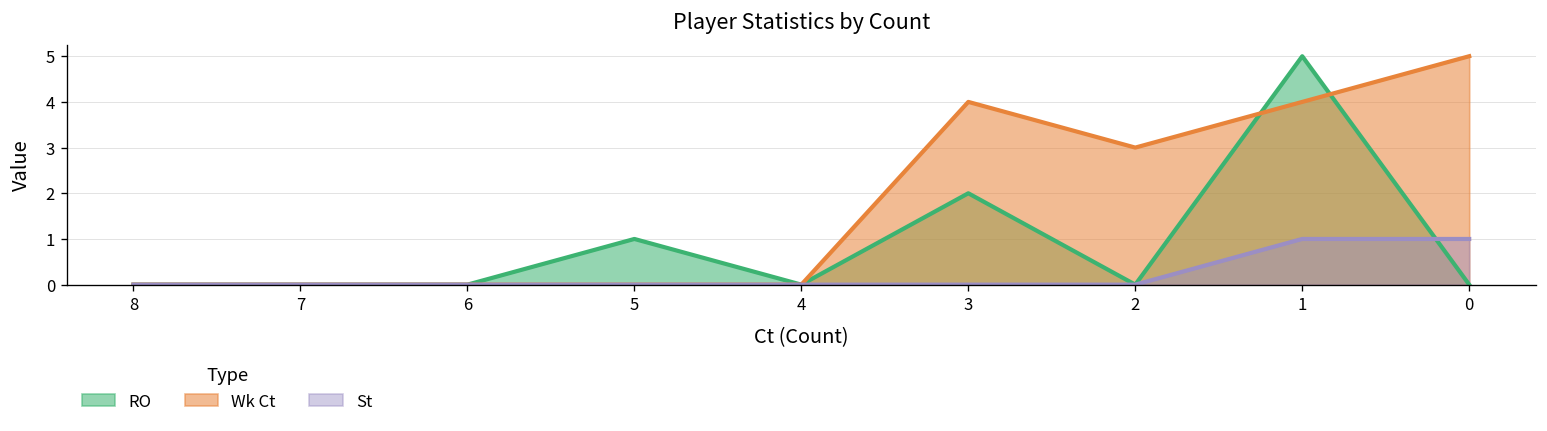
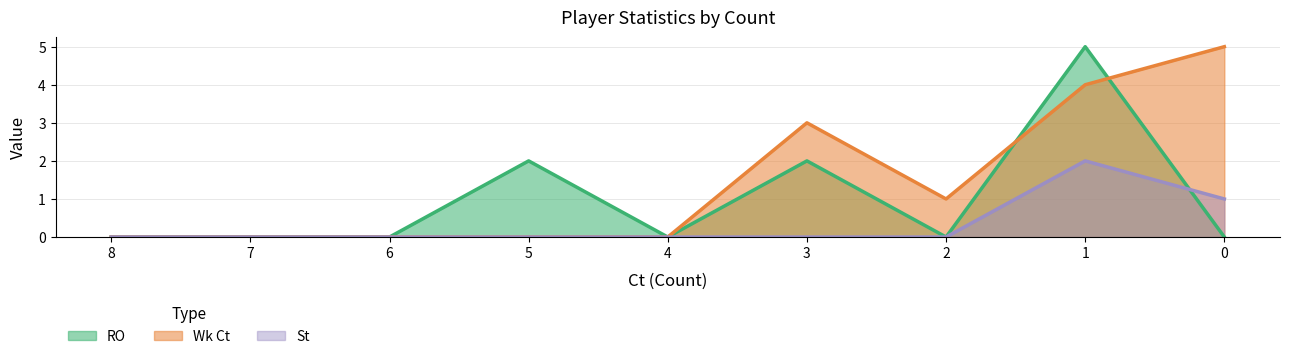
RO, 5: 1 -> 2
Wk Ct, 3: 4 -> 3
Wk Ct, 2: 3 -> 1
St, 1: 1 -> 2
